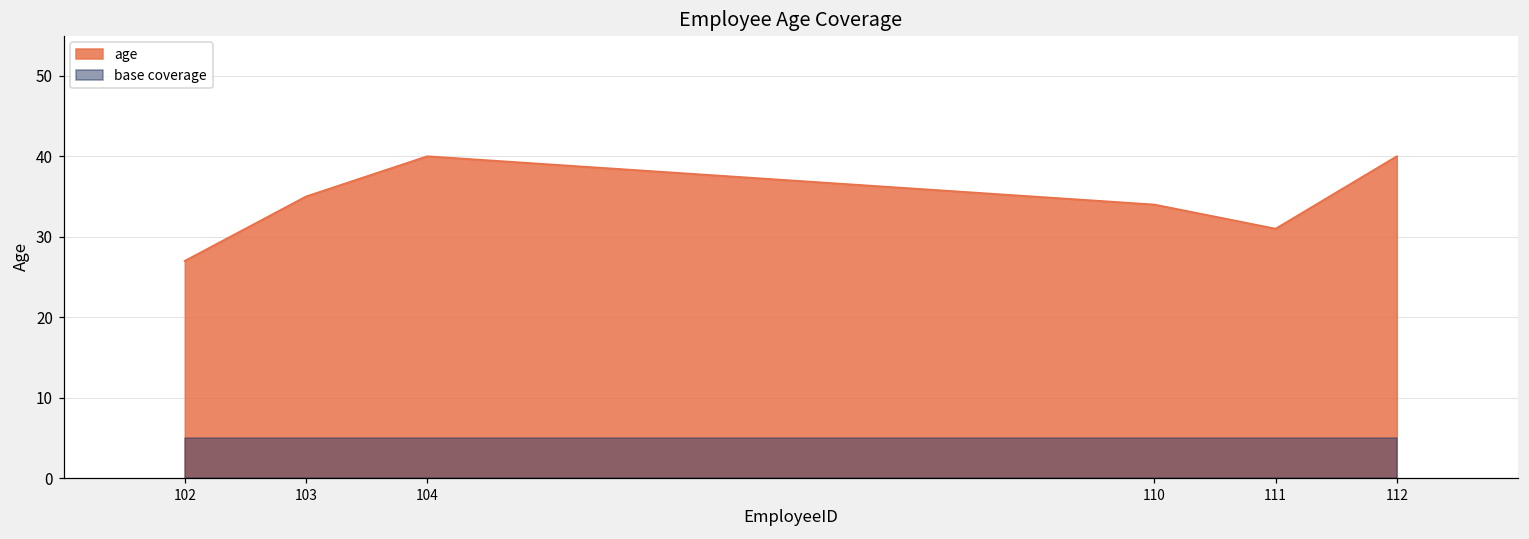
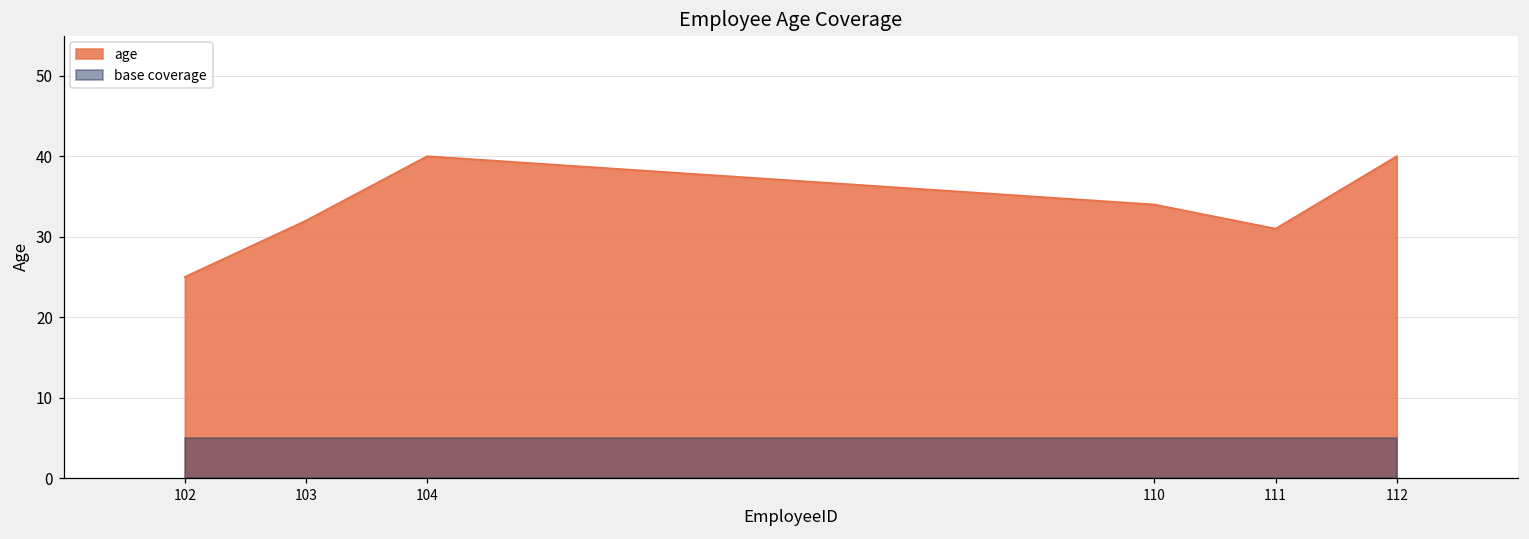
age, 102: 27 -> 25
age, 103: 35 -> 32
